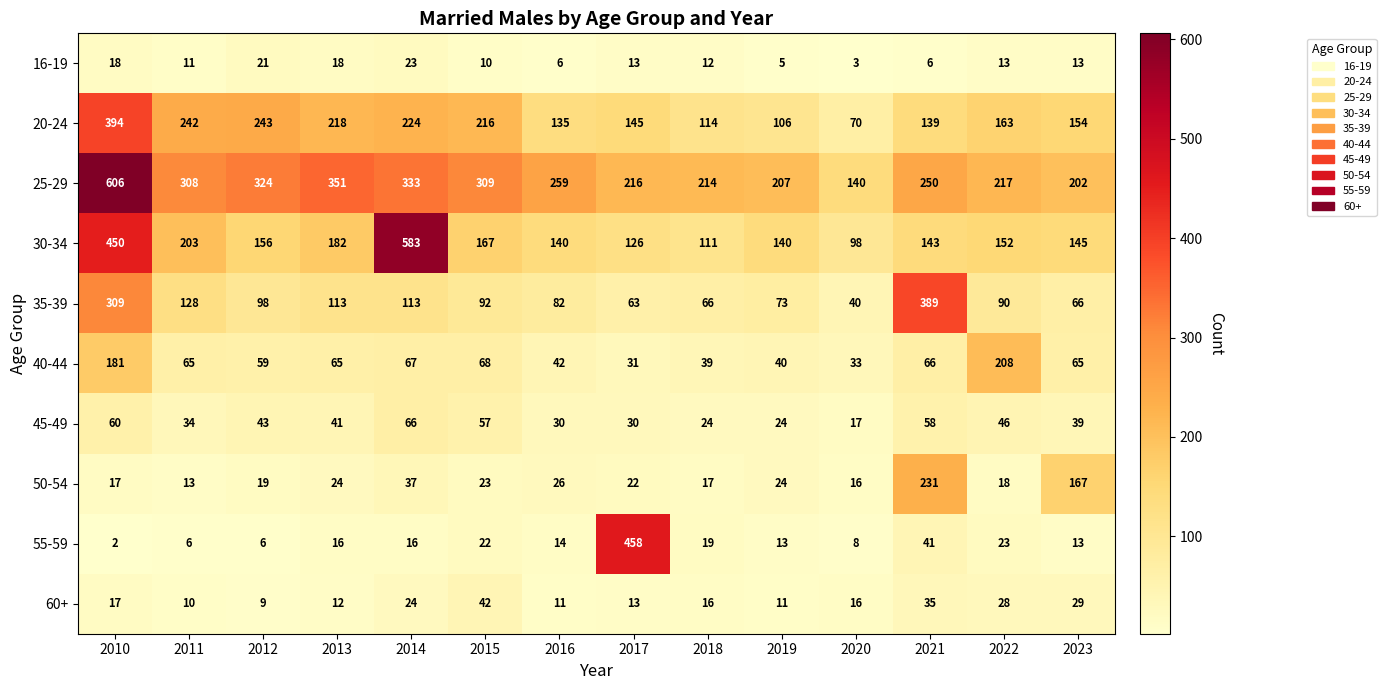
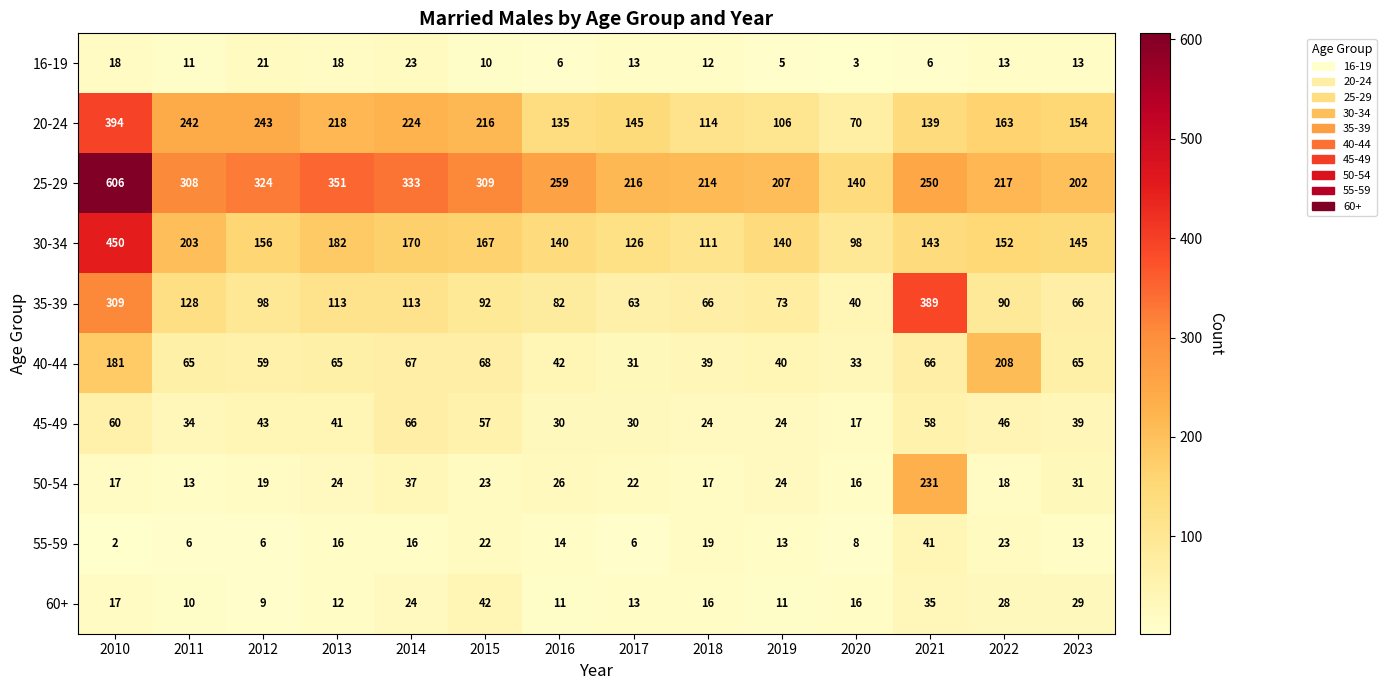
30-34, 2014: 583 -> 170
50-54, 2023: 167 -> 31
55-59, 2017: 458 -> 6
